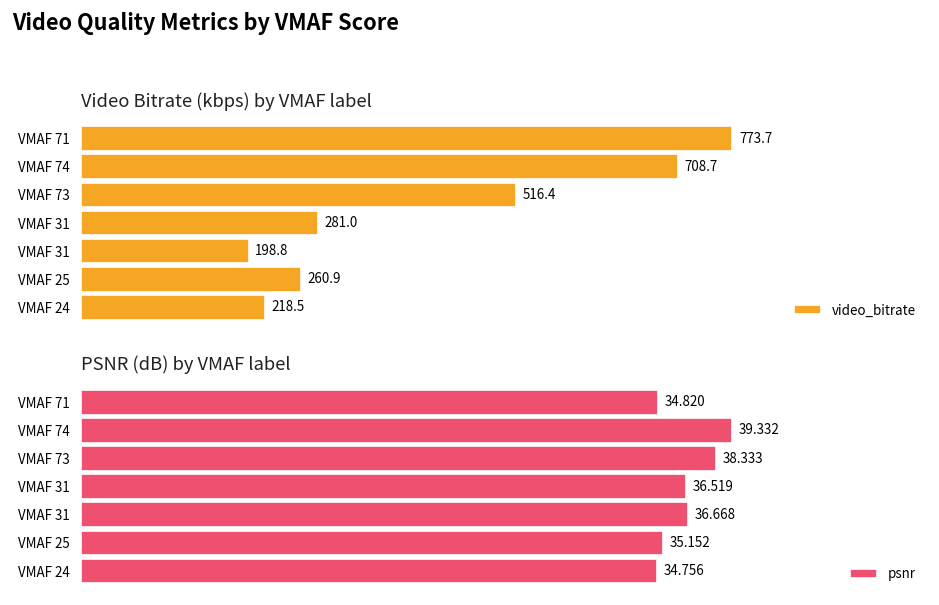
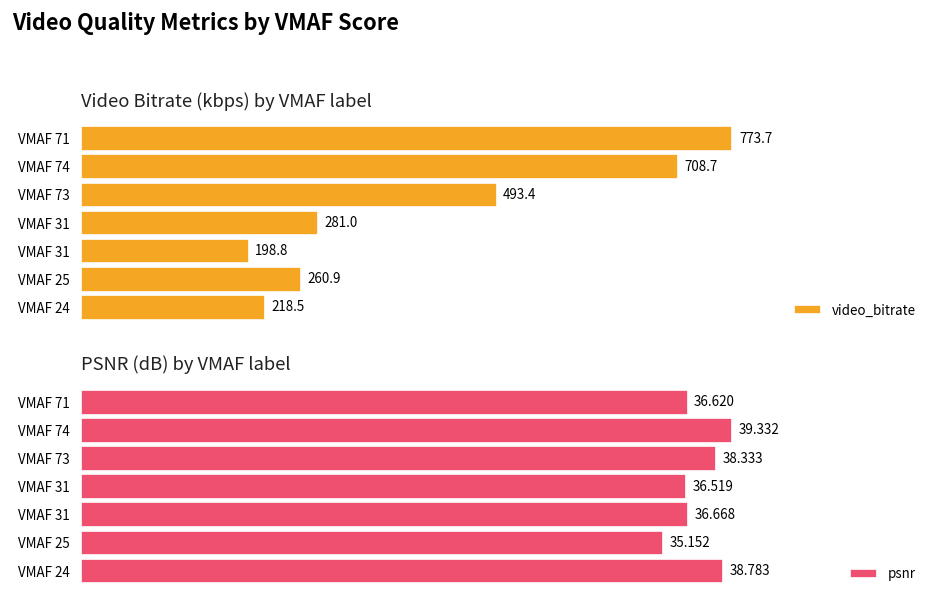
Video Bitrate (kbps) by VMAF label, VMAF 73: 516.4 -> 493.4
PSNR (dB) by VMAF label, VMAF 71: 34.820 -> 36.620
PSNR (dB) by VMAF label, VMAF 24: 34.756 -> 38.783
